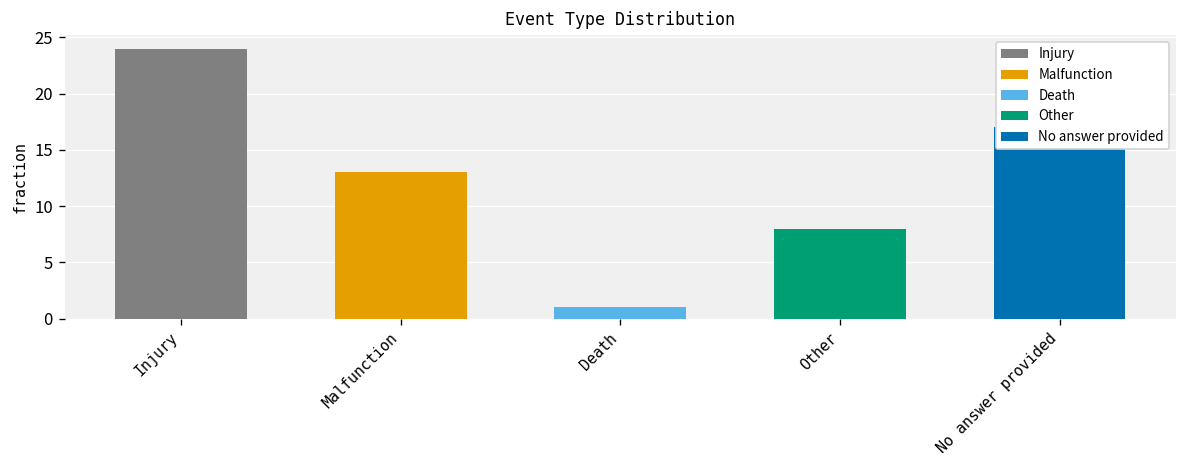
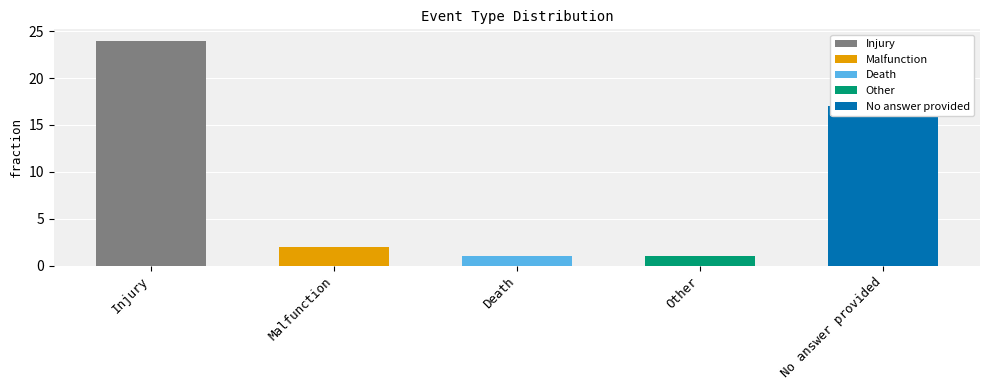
Malfunction: 13 -> 2
Other: 8 -> 1
